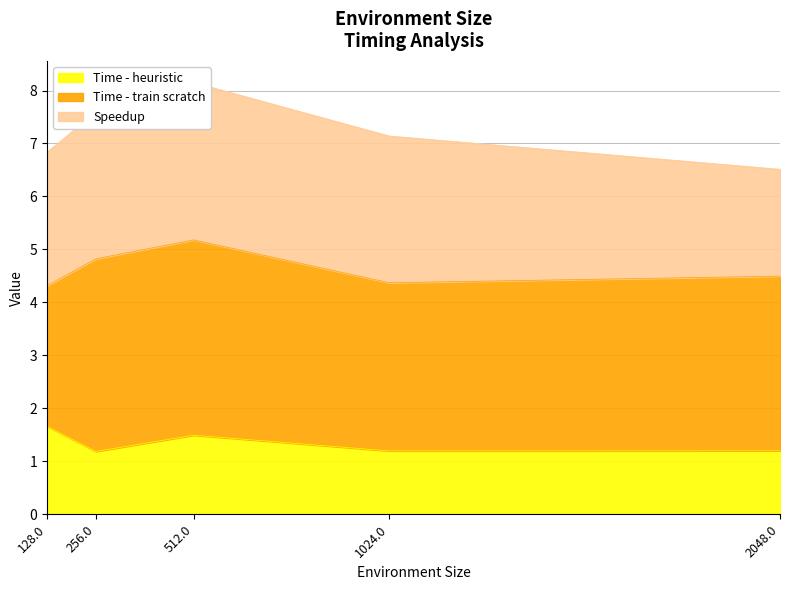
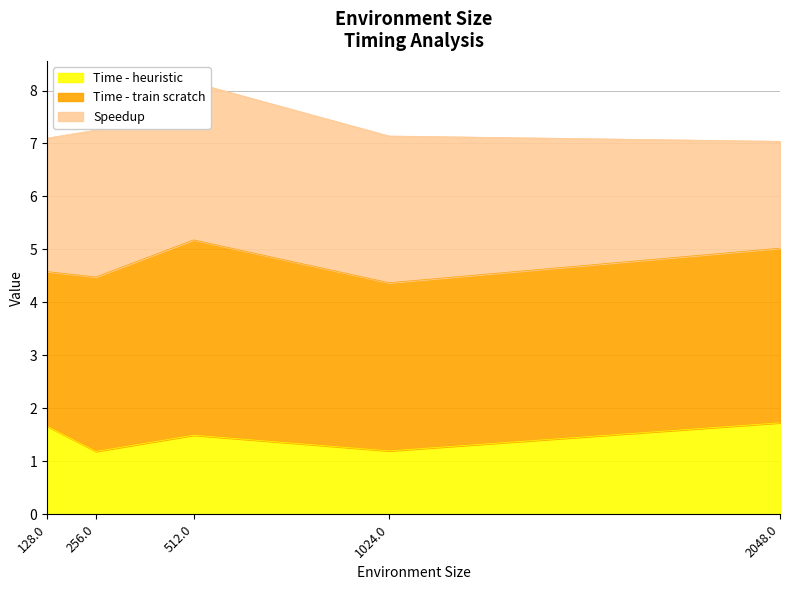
Time - train scratch, 128.0: 2.7 -> 2.9
Time - train scratch, 256.0: 3.6 -> 3.3
Time - heuristic, 2048.0: 1.2 -> 1.7
